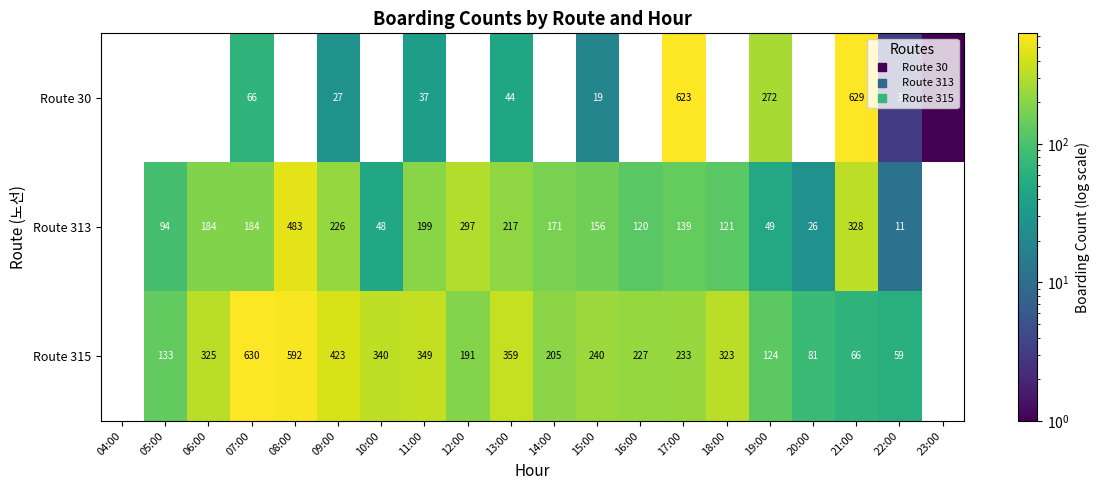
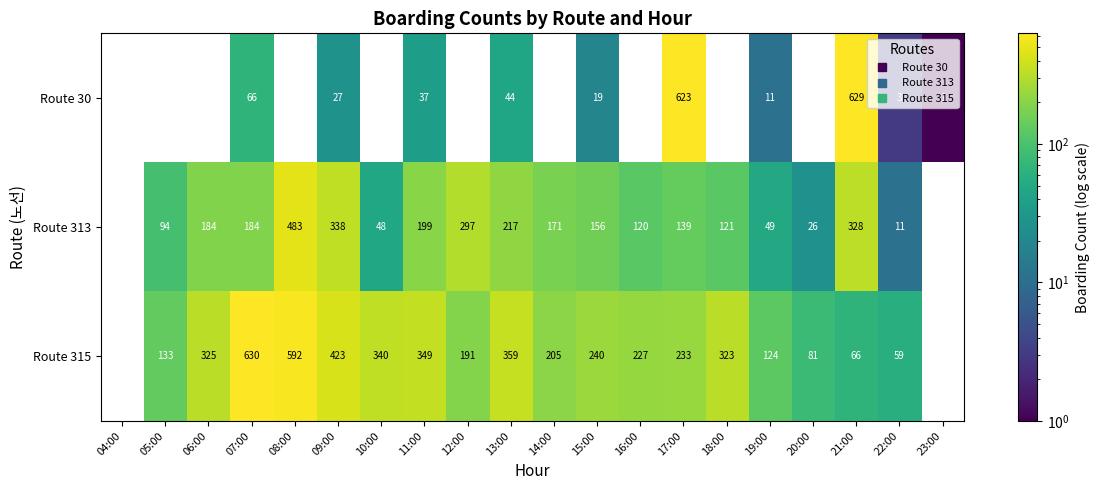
Route 30, 19:00: 272 -> 11
Route 313, 09:00: 226 -> 338
